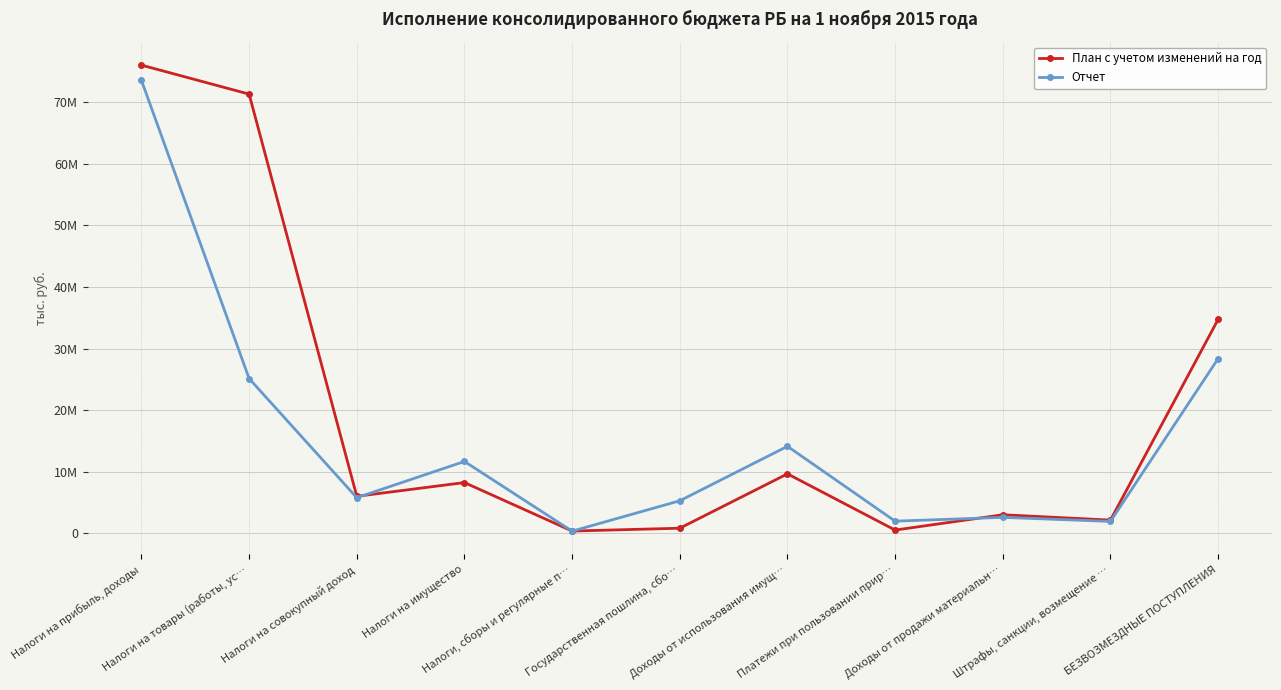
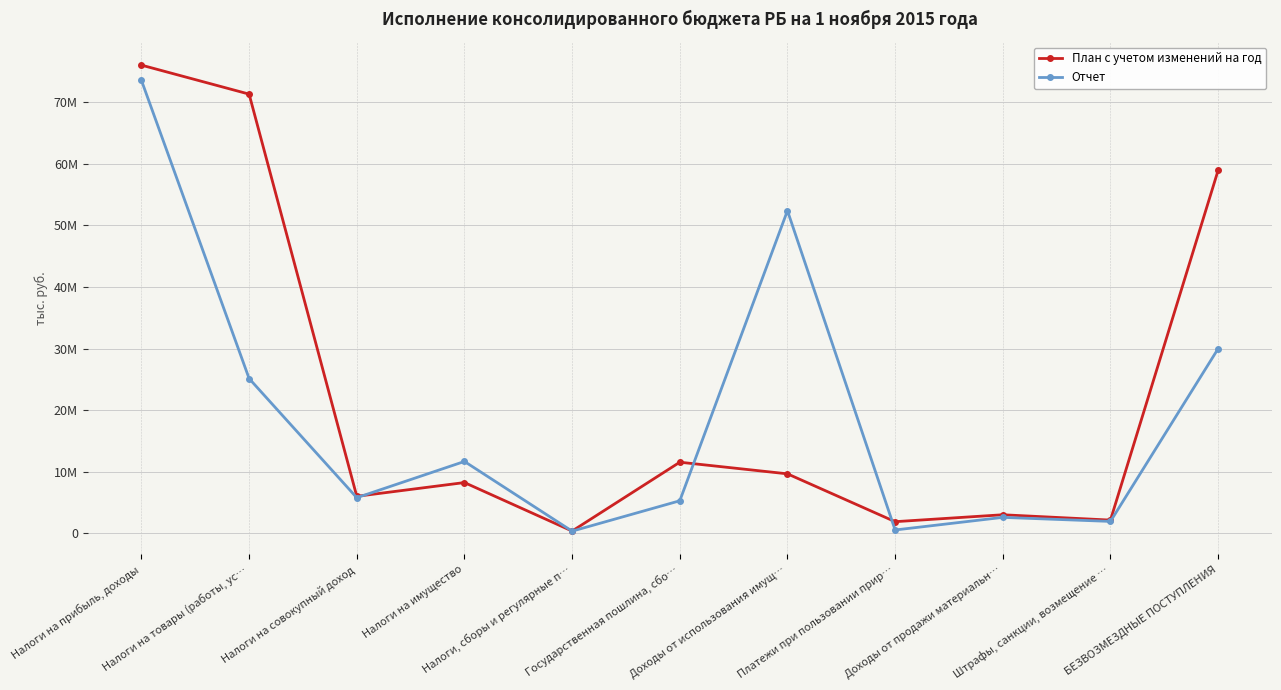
План с учетом изменений на год, Государственная пошлина, сбо…: 1000000 -> 12000000
Отчет, Доходы от использования имущ…: 14000000 -> 52000000
План с учетом изменений на год, Платежи при пользовании прир…: 1000000 -> 2000000
Отчет, Платежи при пользовании прир…: 2000000 -> 1000000
План с учетом изменений на год, БЕЗВОЗМЕЗДНЫЕ ПОСТУПЛЕНИЯ: 35000000 -> 59000000
Отчет, БЕЗВОЗМЕЗДНЫЕ ПОСТУПЛЕНИЯ: 28000000 -> 30000000
